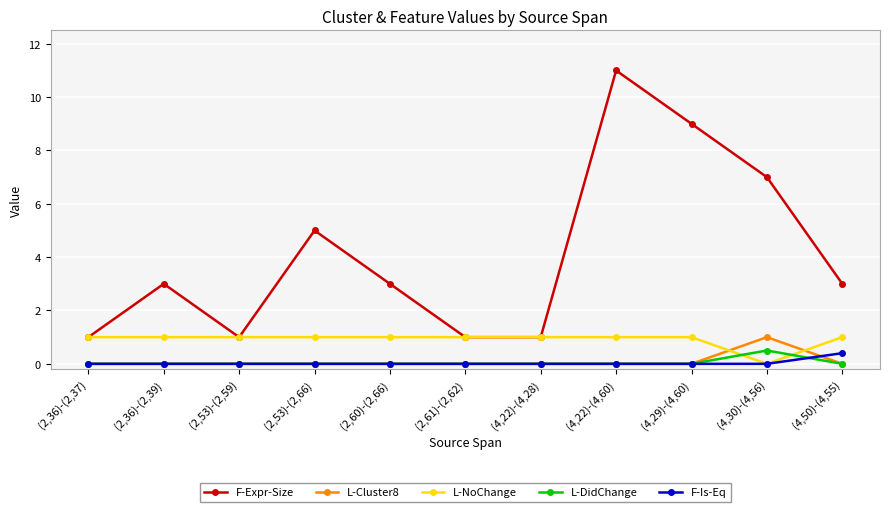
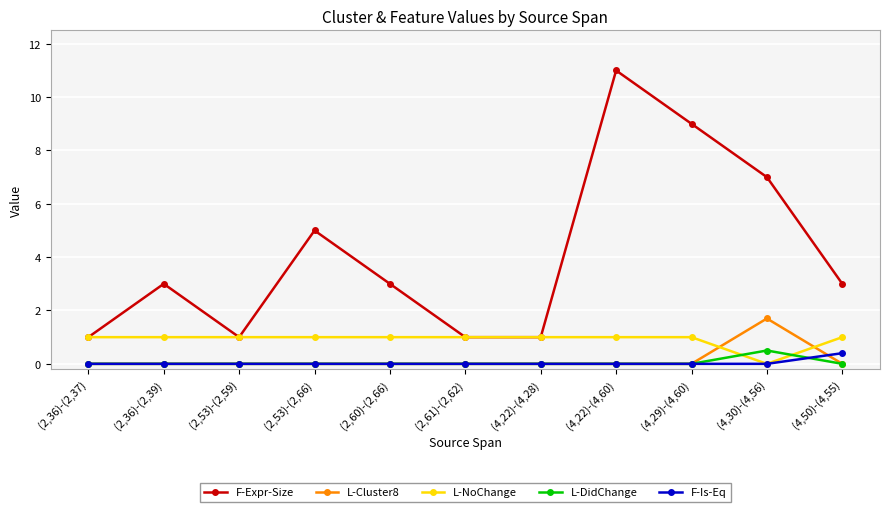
L-Cluster8, (4,30)-(4,56): 1.0 -> 1.7
